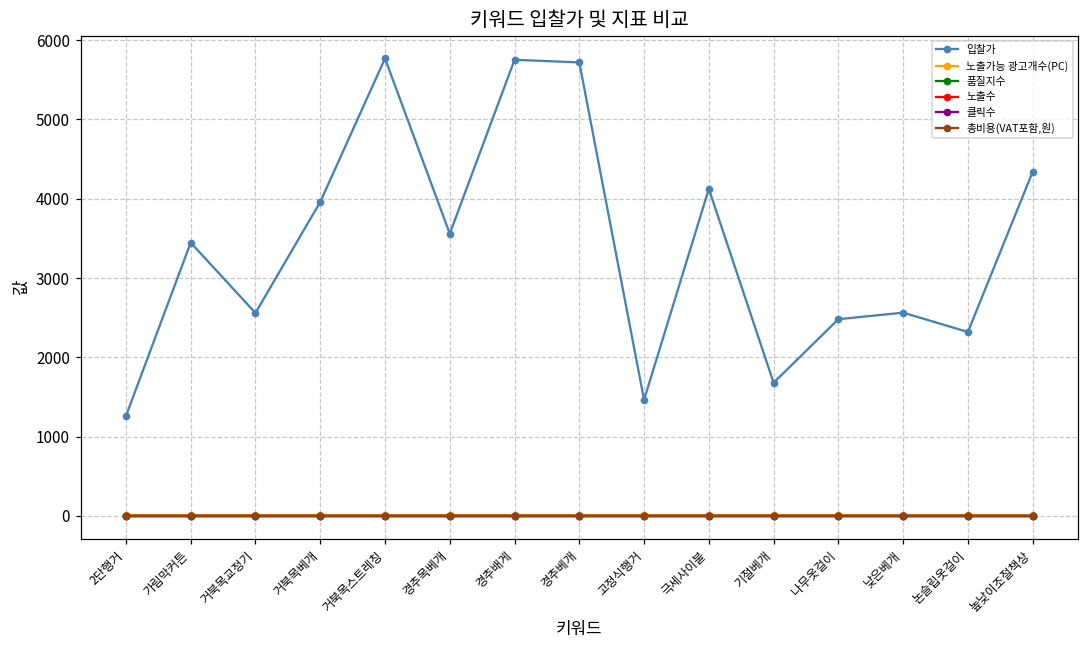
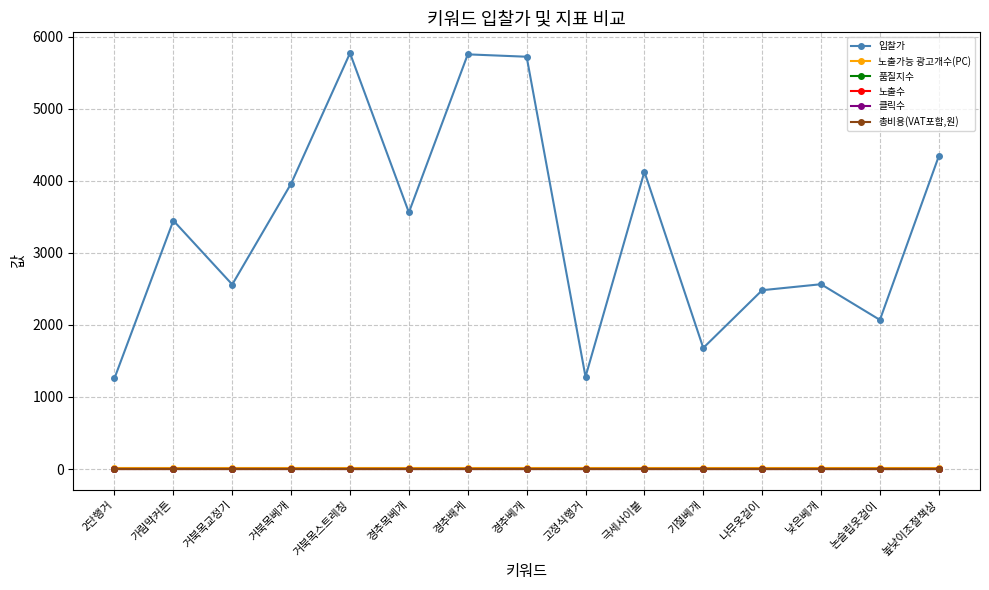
입찰가, 고정식행거: 1500 -> 1300
입찰가, 논슬립옷걸이: 2300 -> 2100
